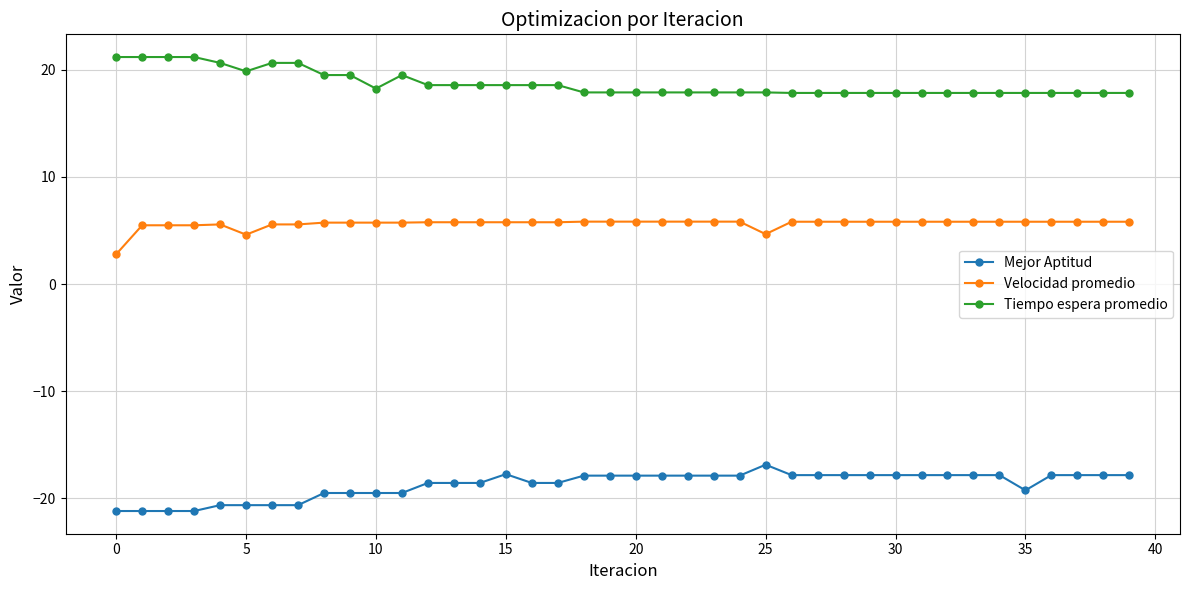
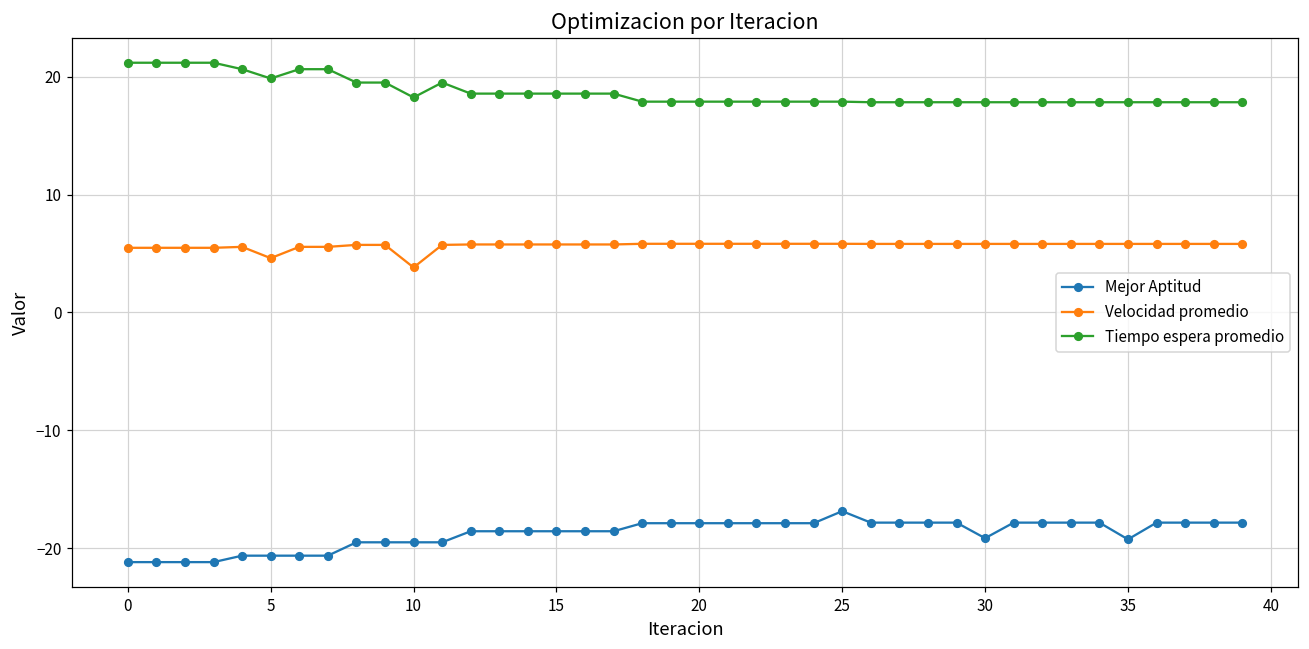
Velocidad promedio, 0: 2.8 -> 5.5
Velocidad promedio, 10: 5.7 -> 3.8
Mejor Aptitud, 15: -17.7 -> -18.6
Velocidad promedio, 25: 4.7 -> 5.8
Mejor Aptitud, 30: -17.8 -> -19.2
